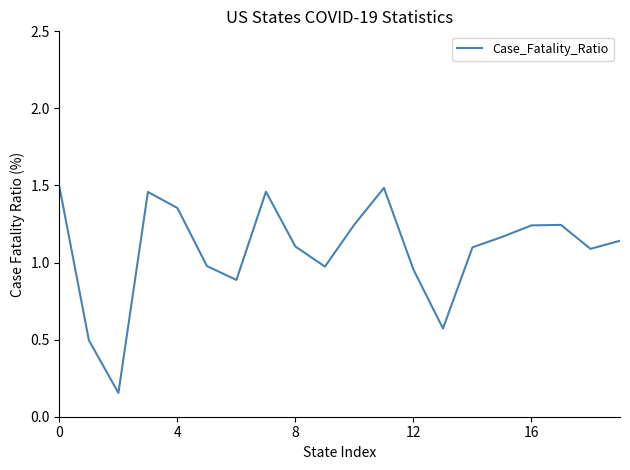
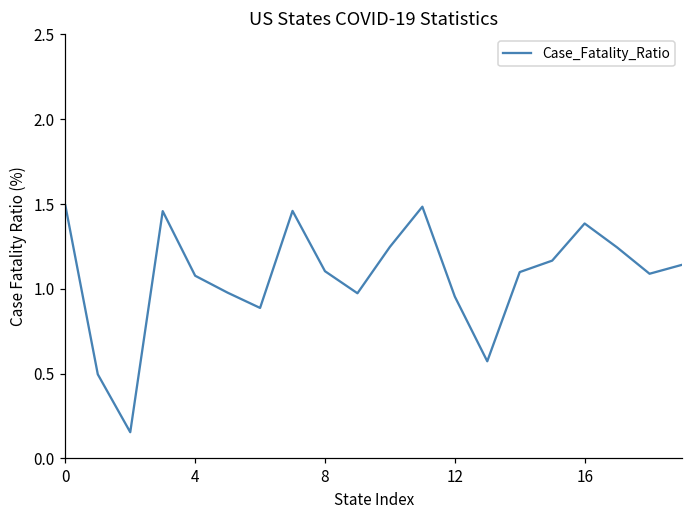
4: 1.35 -> 1.08
16: 1.24 -> 1.39
